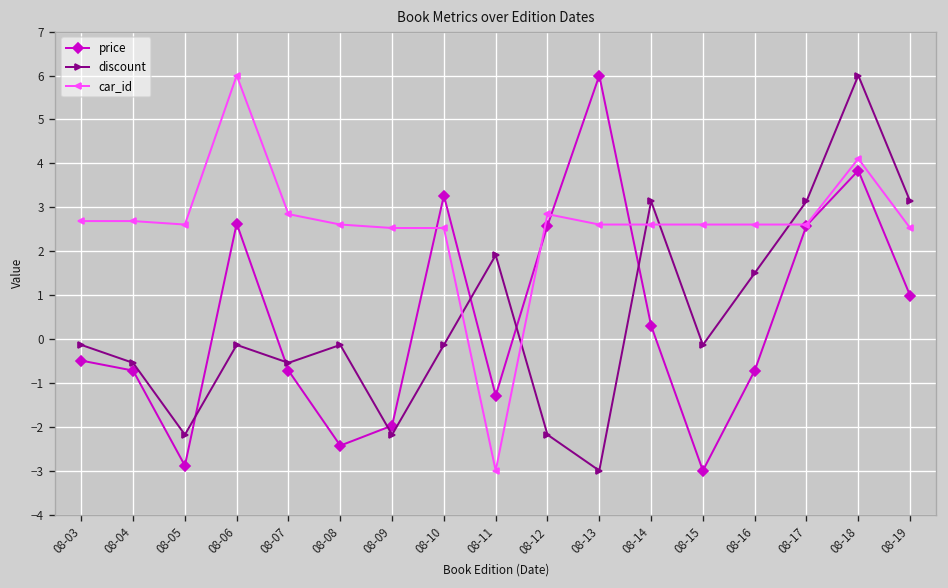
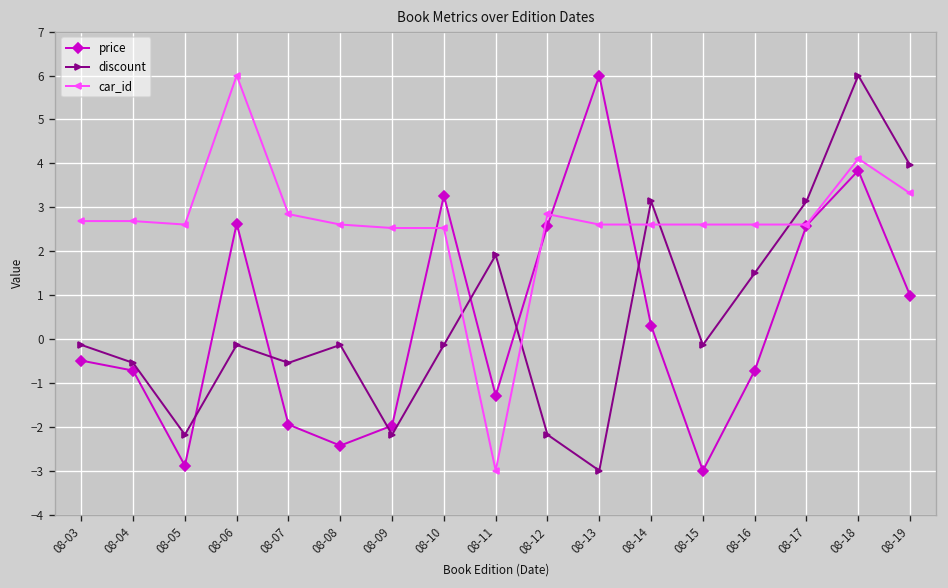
price, 08-07: -0.7 -> -2.0
discount, 08-19: 3.1 -> 4.0
car_id, 08-19: 2.5 -> 3.3
